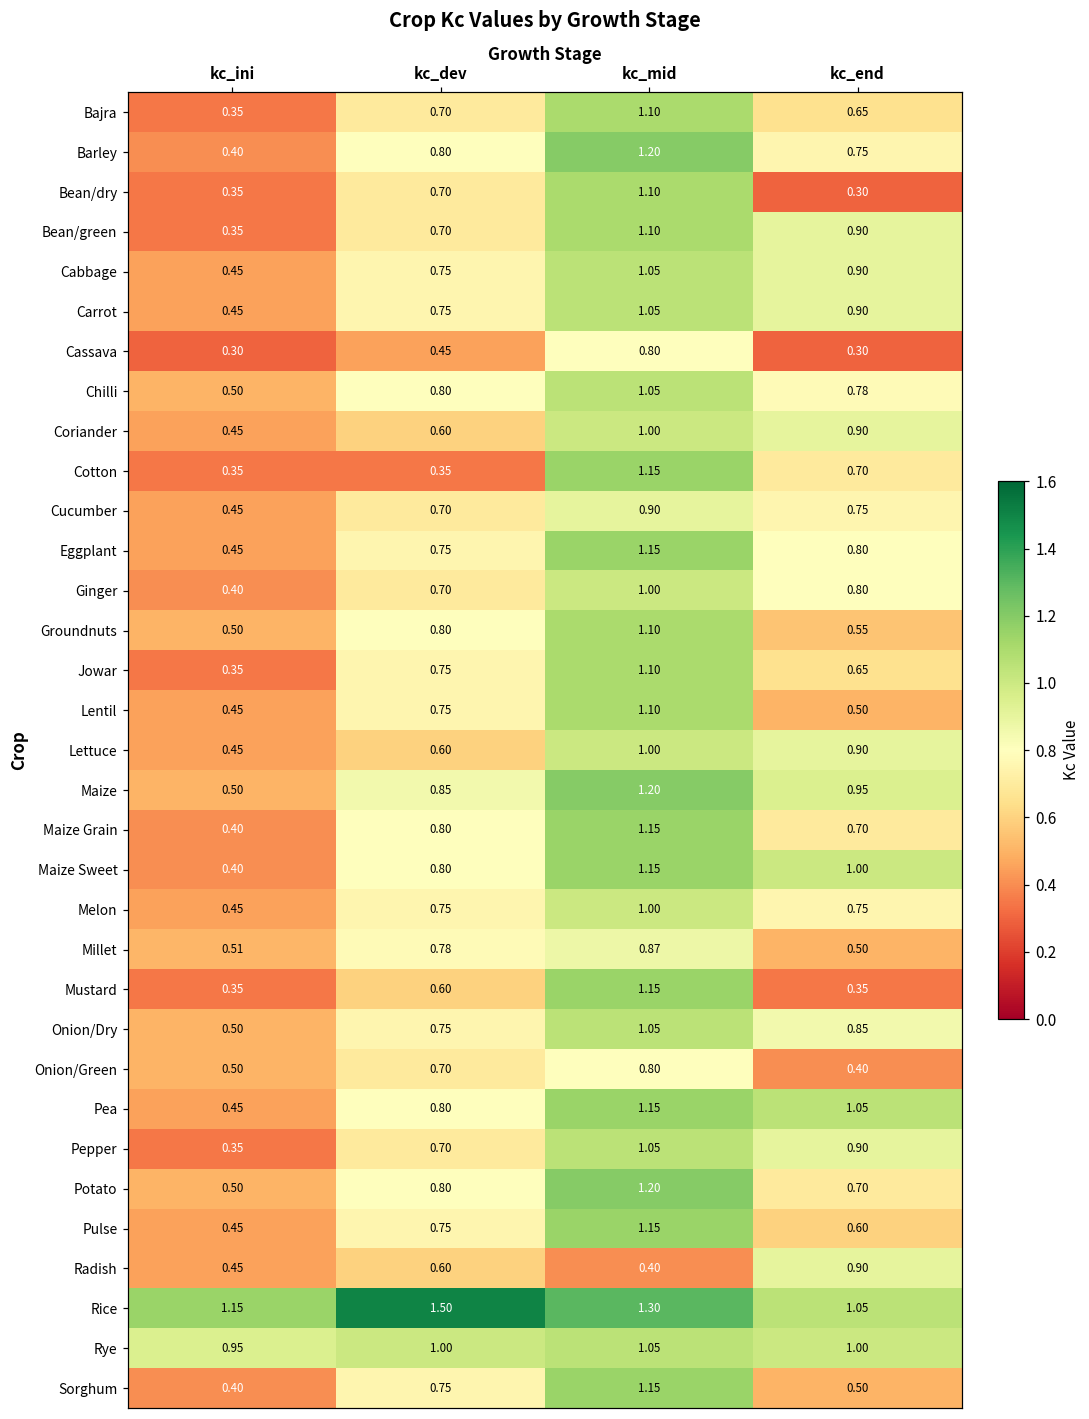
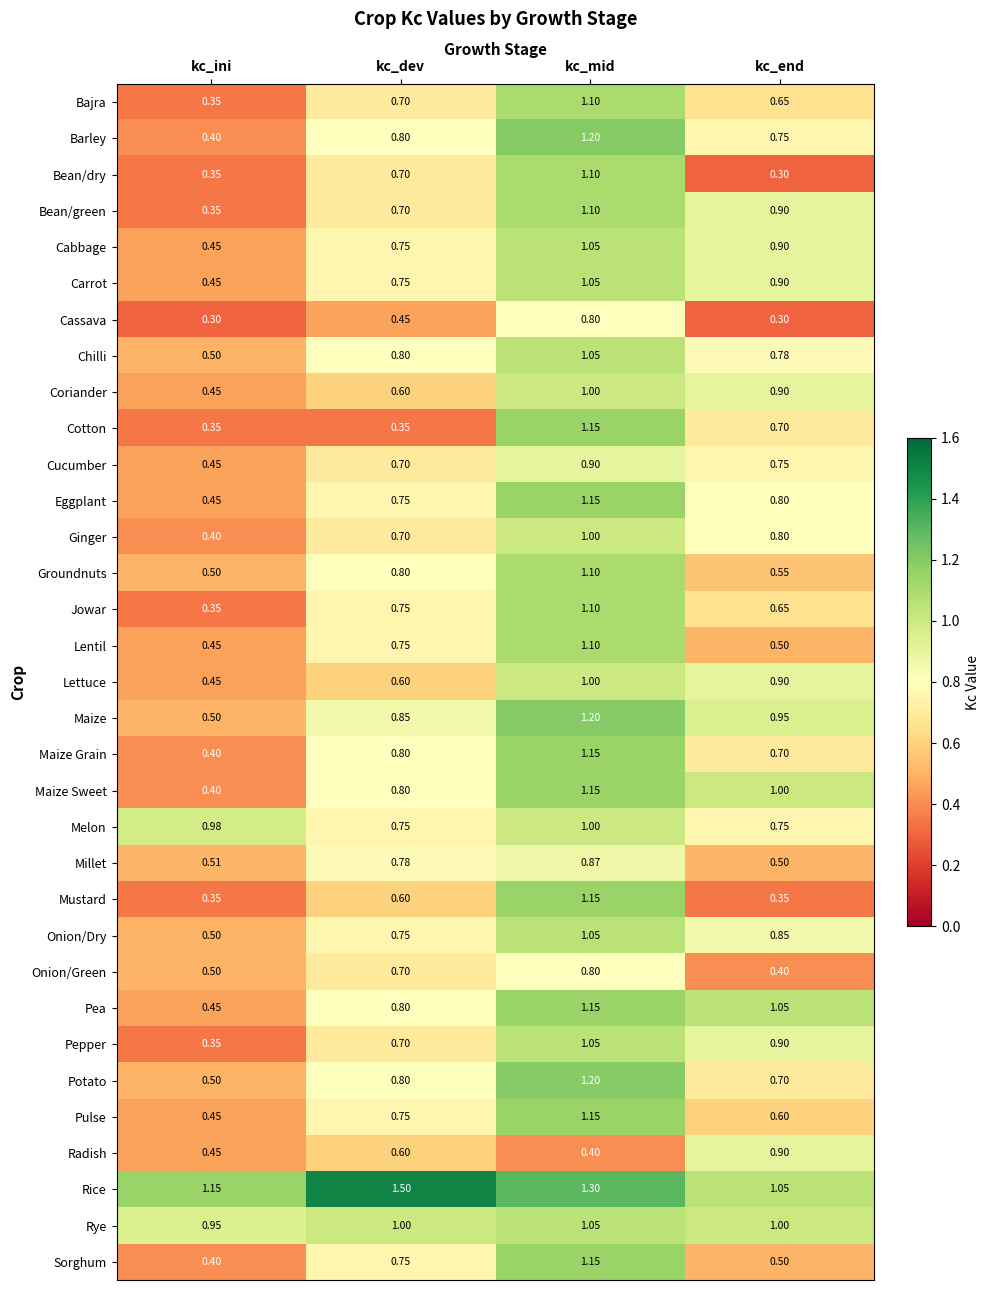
Melon, kc_ini: 0.45 -> 0.98
